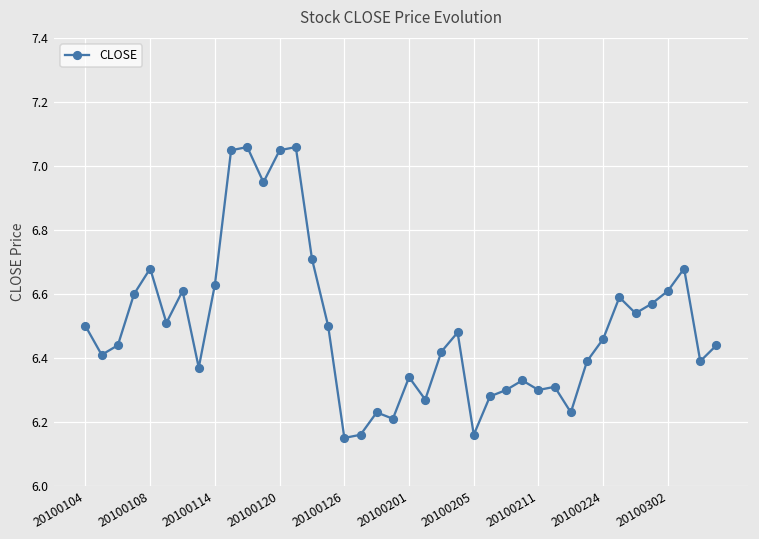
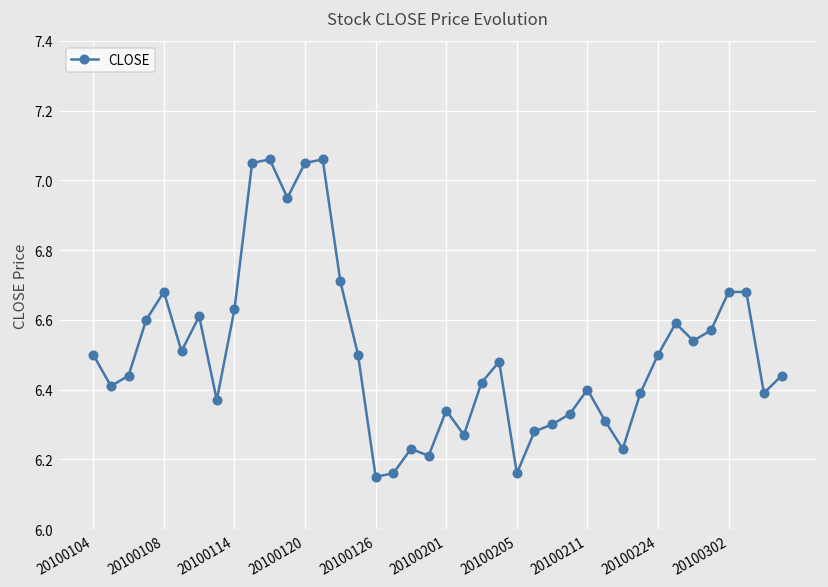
20100211: 6.3 -> 6.4
20100224: 6.46 -> 6.50
20100302: 6.61 -> 6.68
